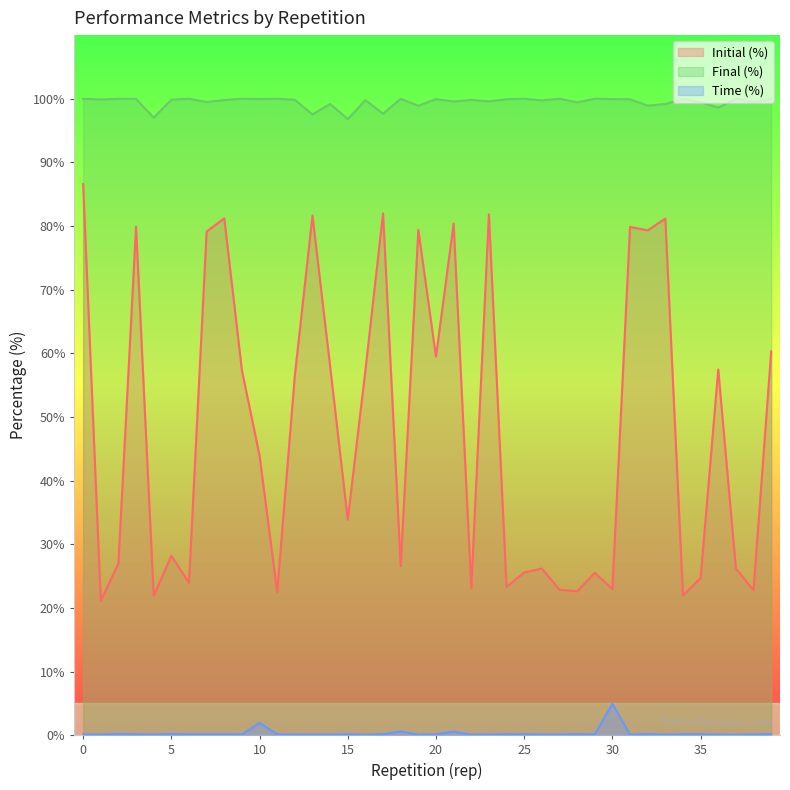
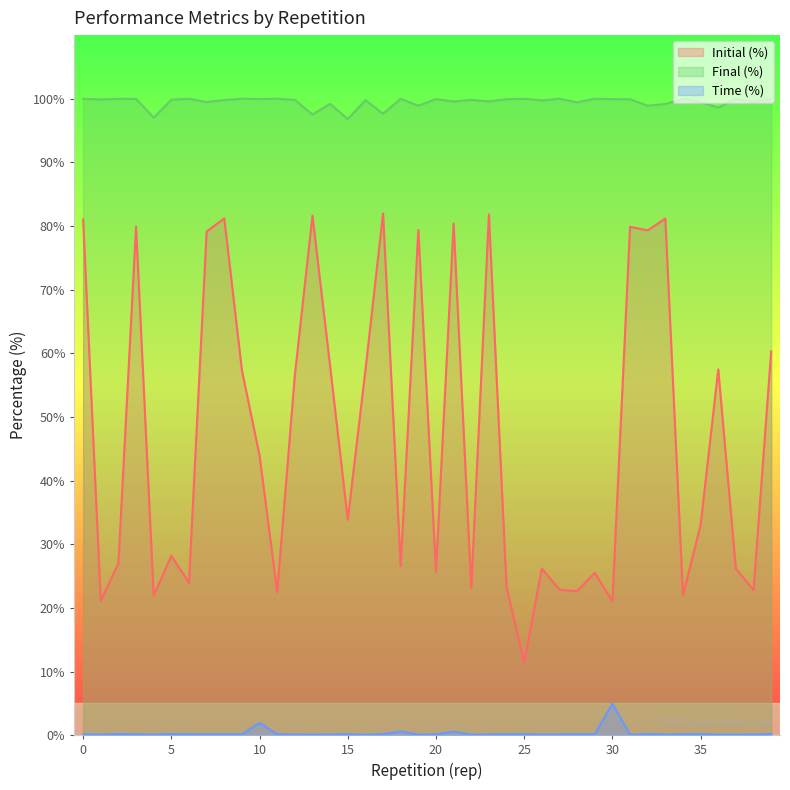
Initial (%), 0: 87% -> 81%
Initial (%), 20: 59% -> 26%
Initial (%), 25: 26% -> 11%
Initial (%), 30: 23% -> 21%
Initial (%), 35: 25% -> 33%
